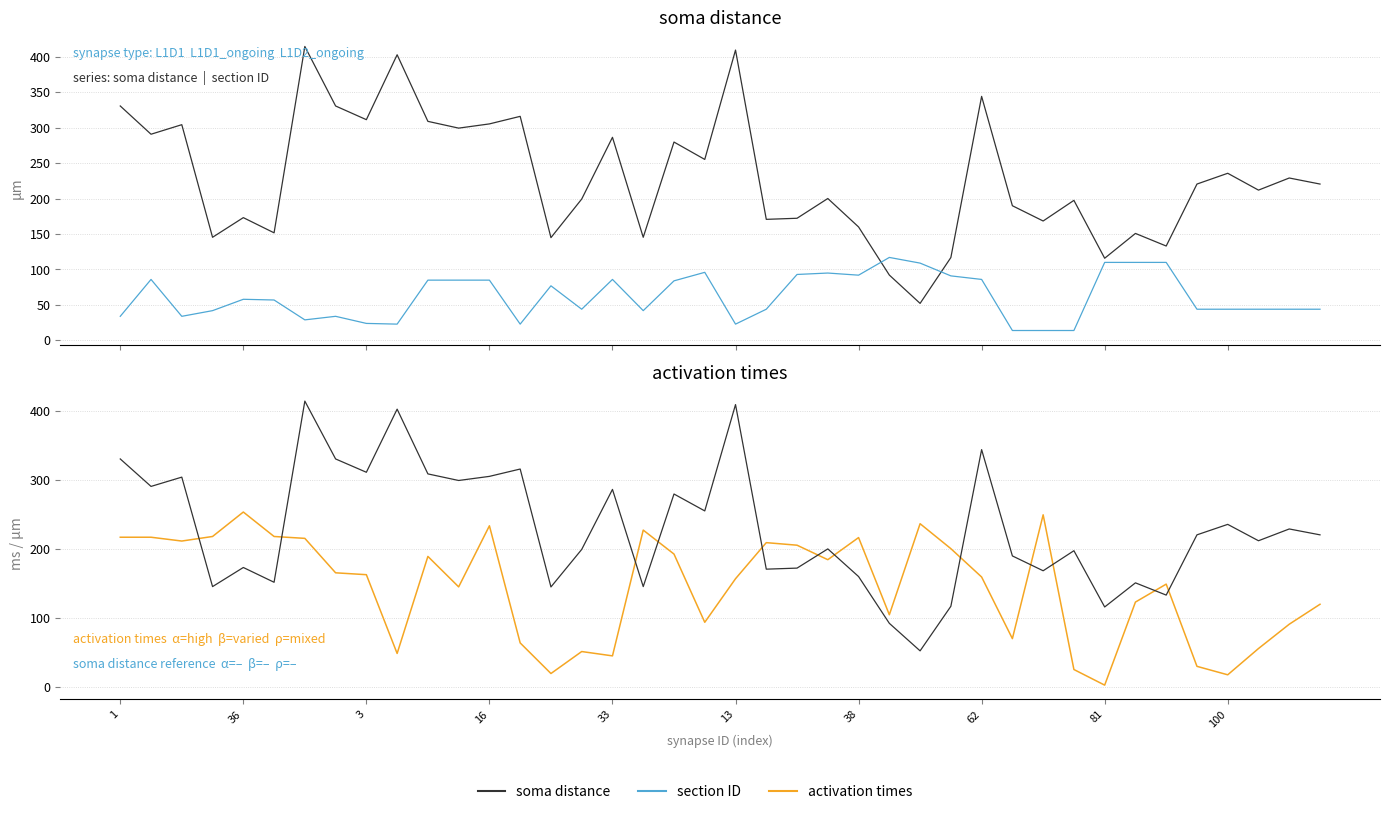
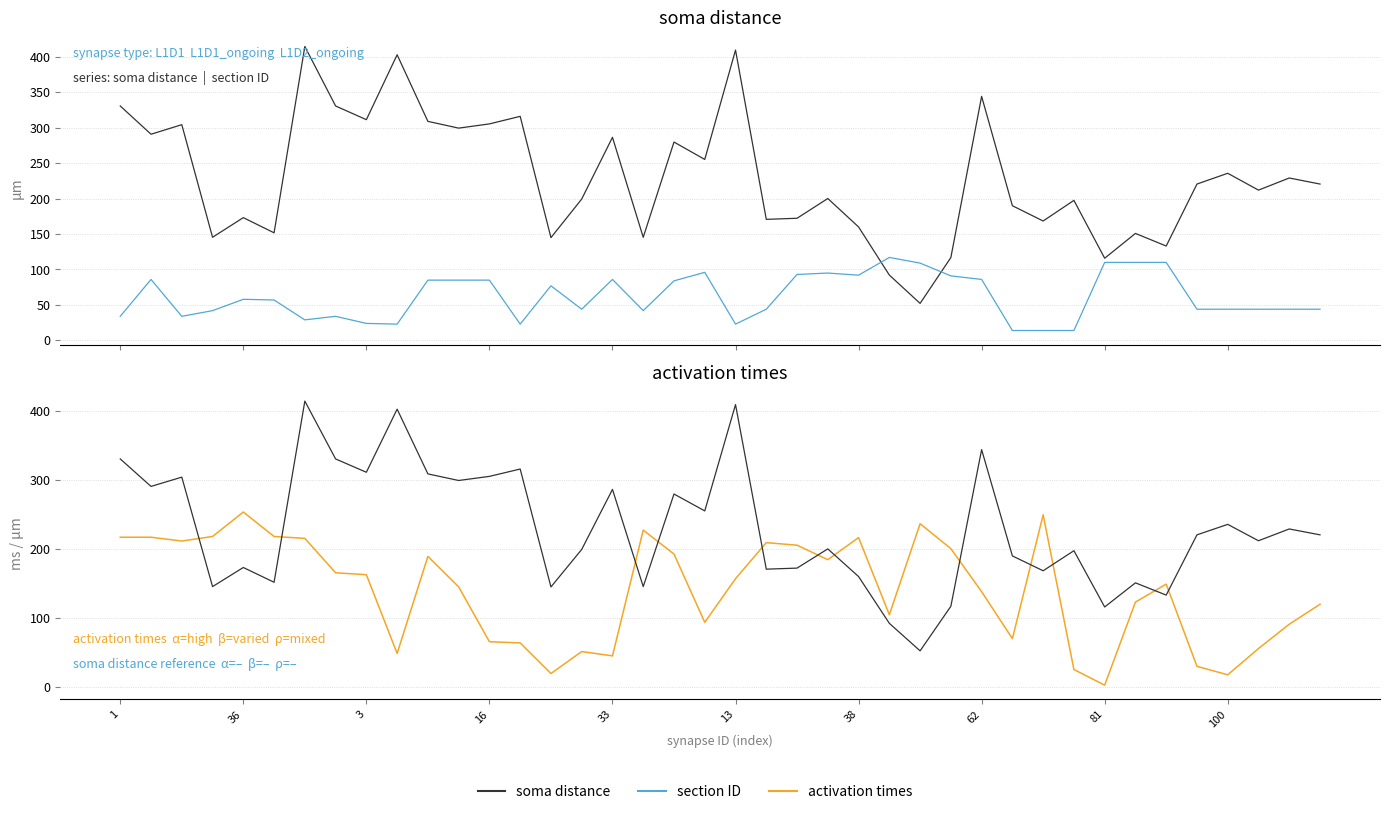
activation times, activation times, 16: 230 -> 70
activation times, activation times, 62: 160 -> 140
